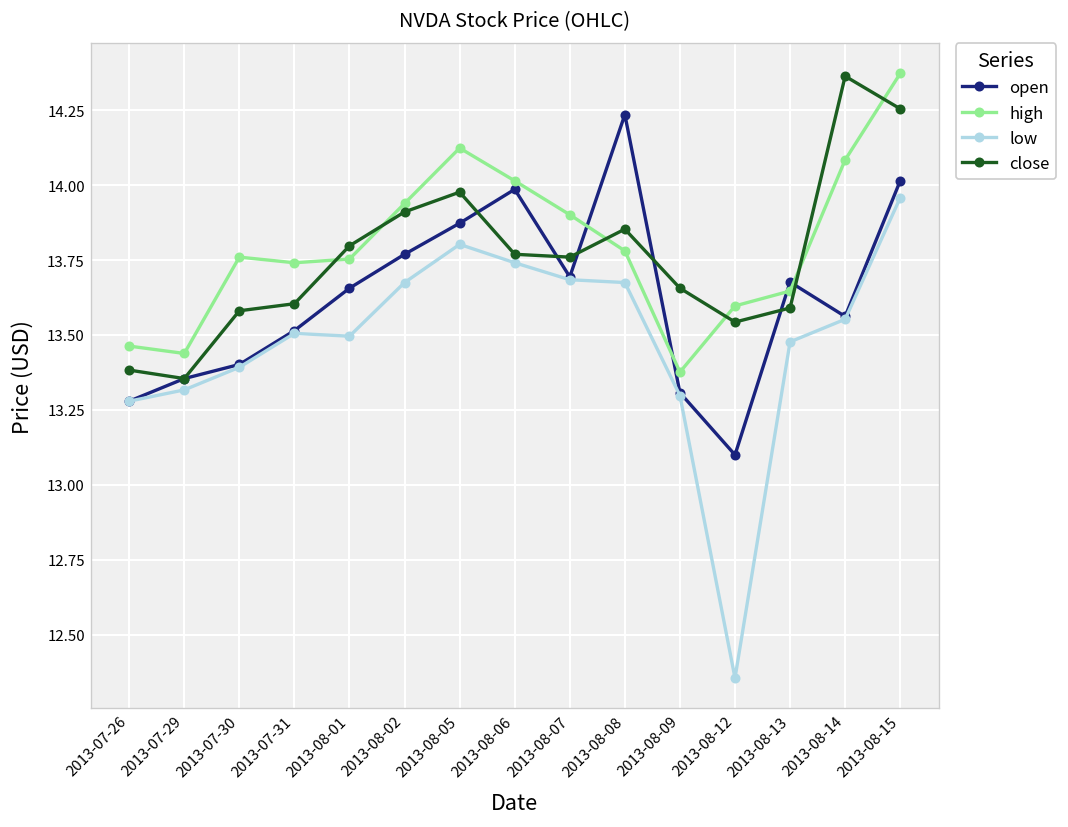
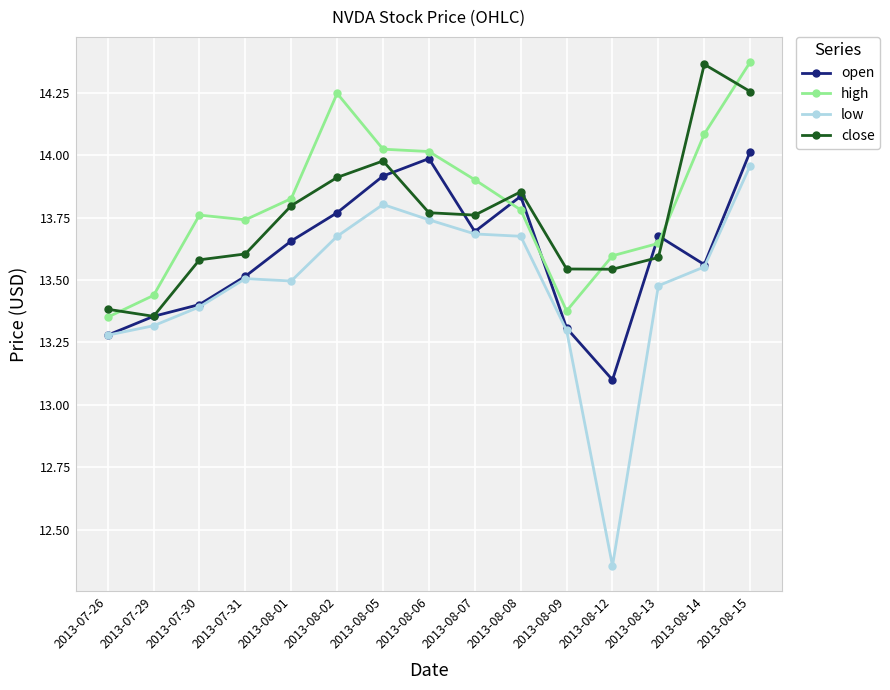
high, 2013-07-26: 13.46 -> 13.35
high, 2013-08-01: 13.75 -> 13.83
high, 2013-08-02: 13.94 -> 14.25
open, 2013-08-05: 13.87 -> 13.92
high, 2013-08-05: 14.12 -> 14.02
open, 2013-08-08: 14.24 -> 13.84
close, 2013-08-09: 13.66 -> 13.54
